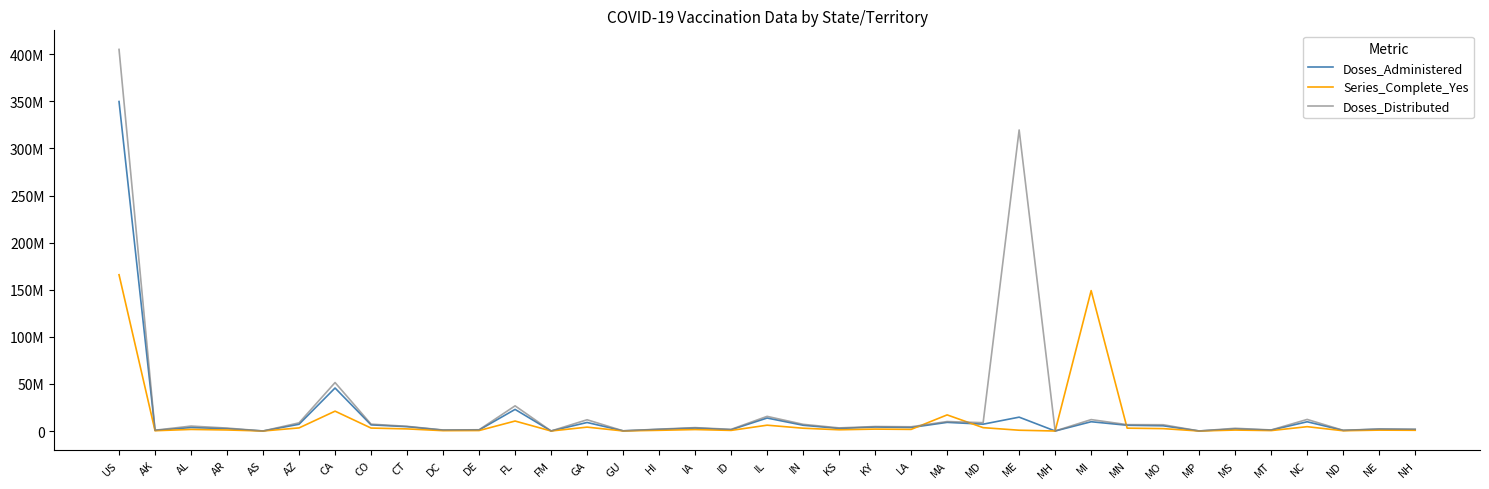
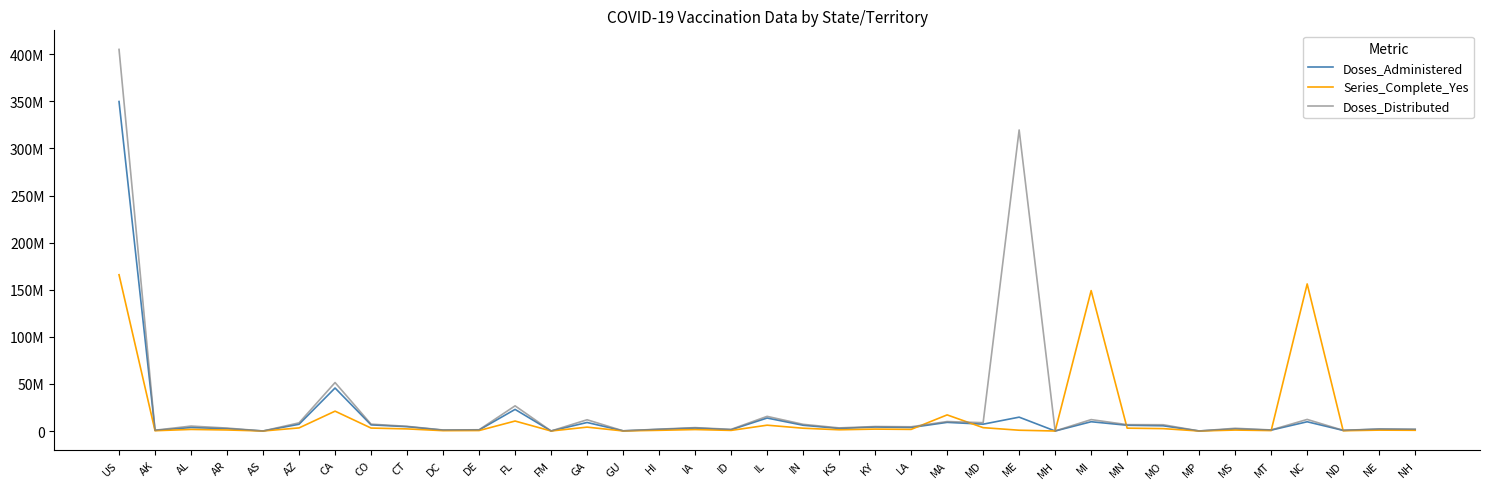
Series_Complete_Yes, NC: 0 -> 160000000
